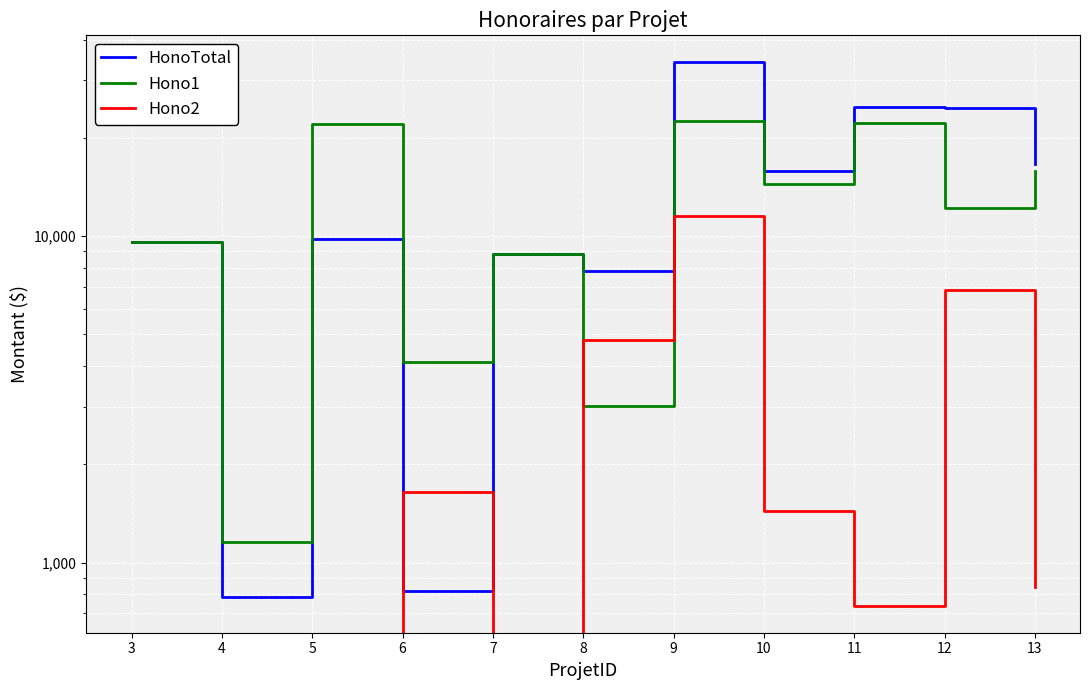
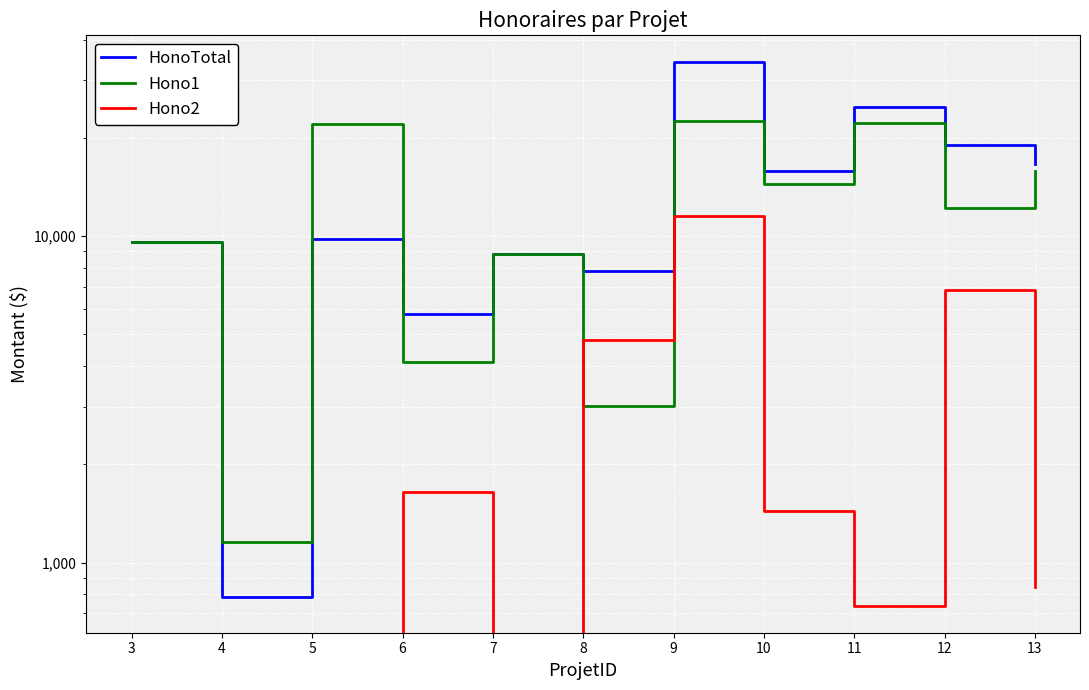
HonoTotal, 6: 820 -> 5,800
HonoTotal, 12: 25,000 -> 19,000
